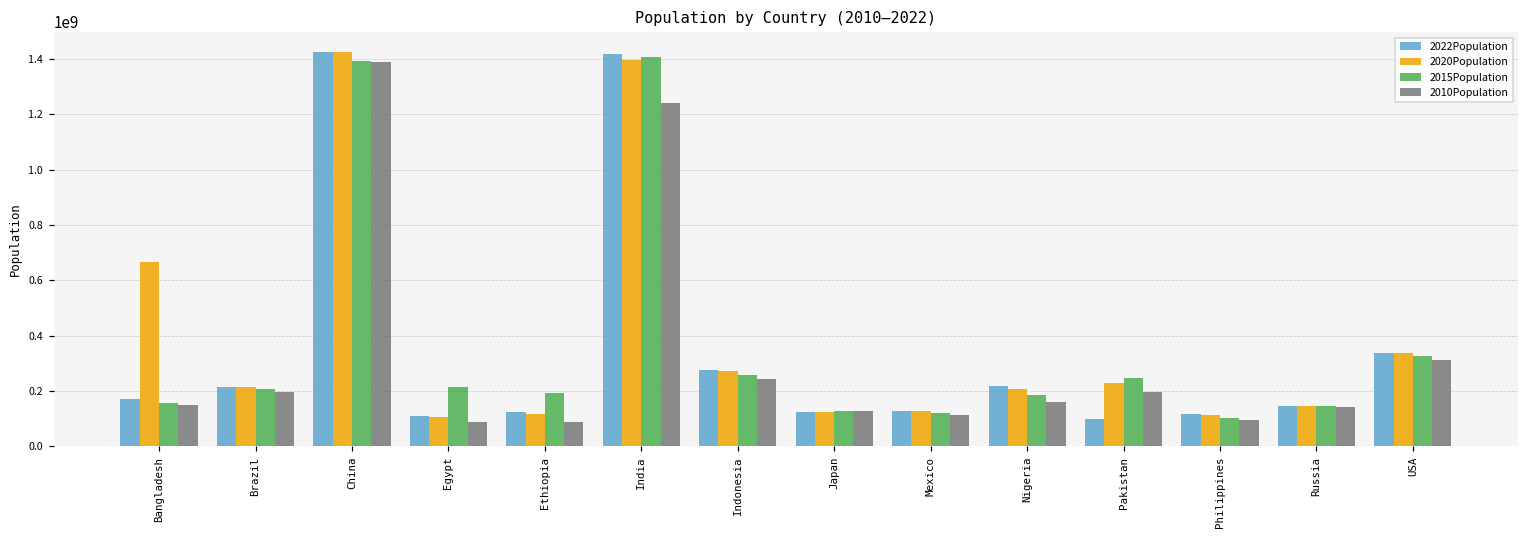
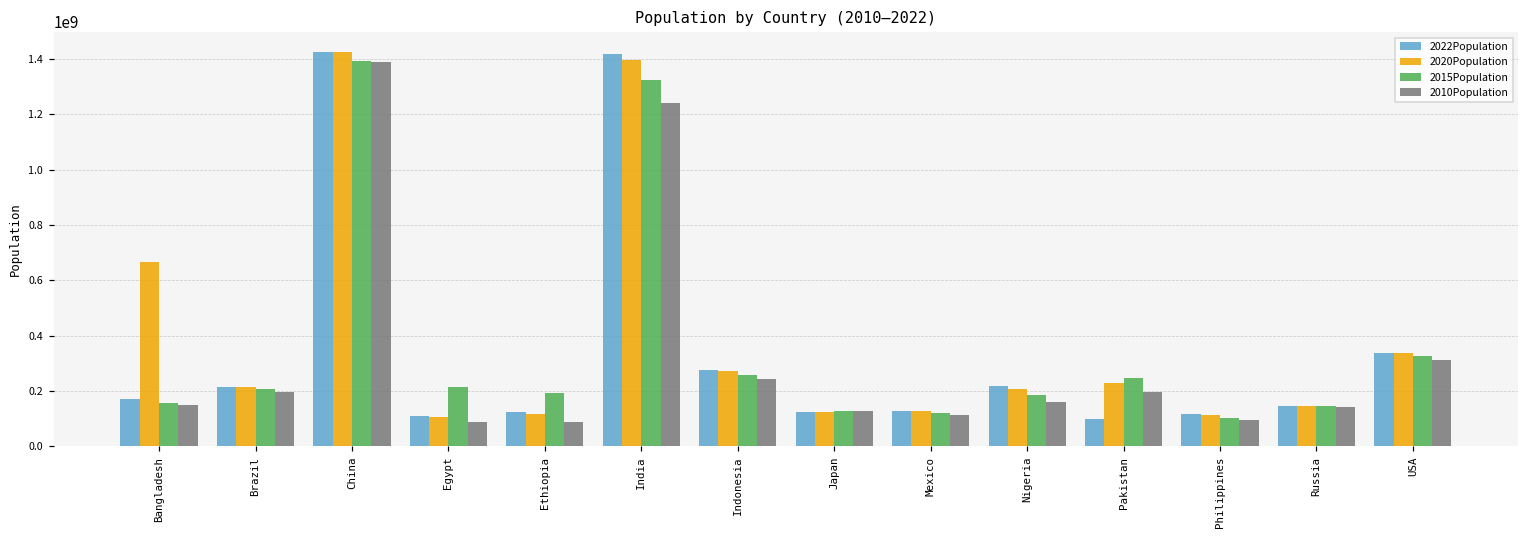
2015Population, India: 1410000000 -> 1320000000
